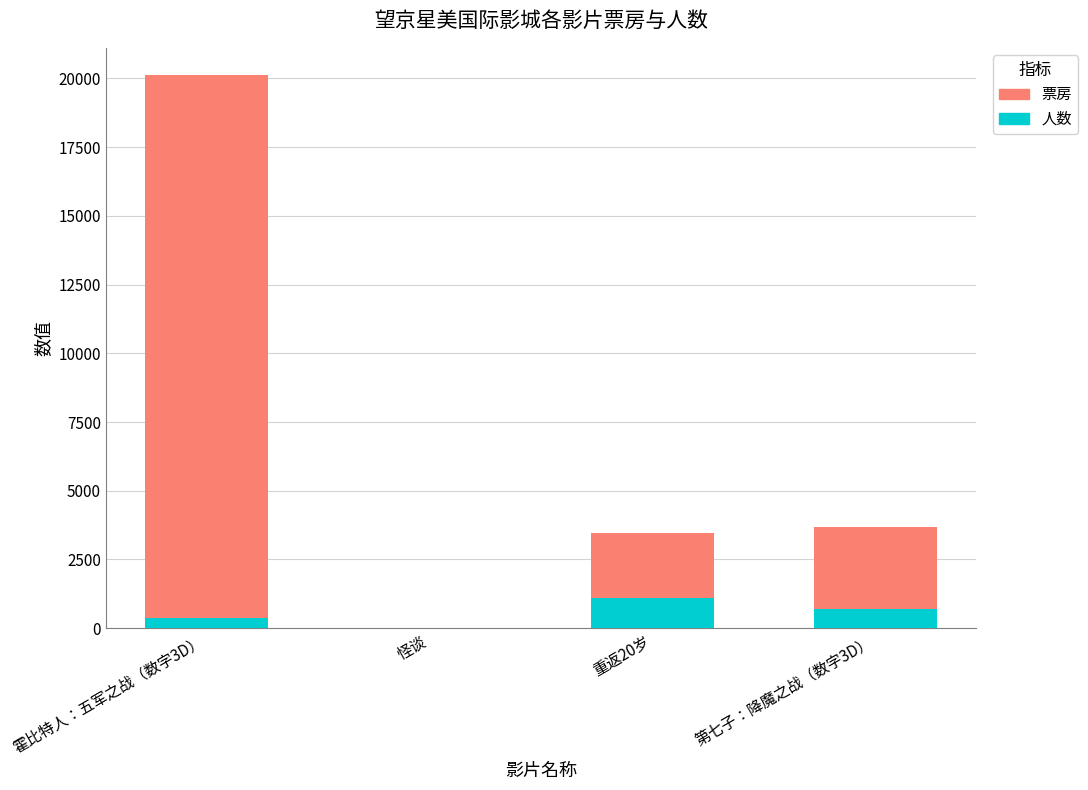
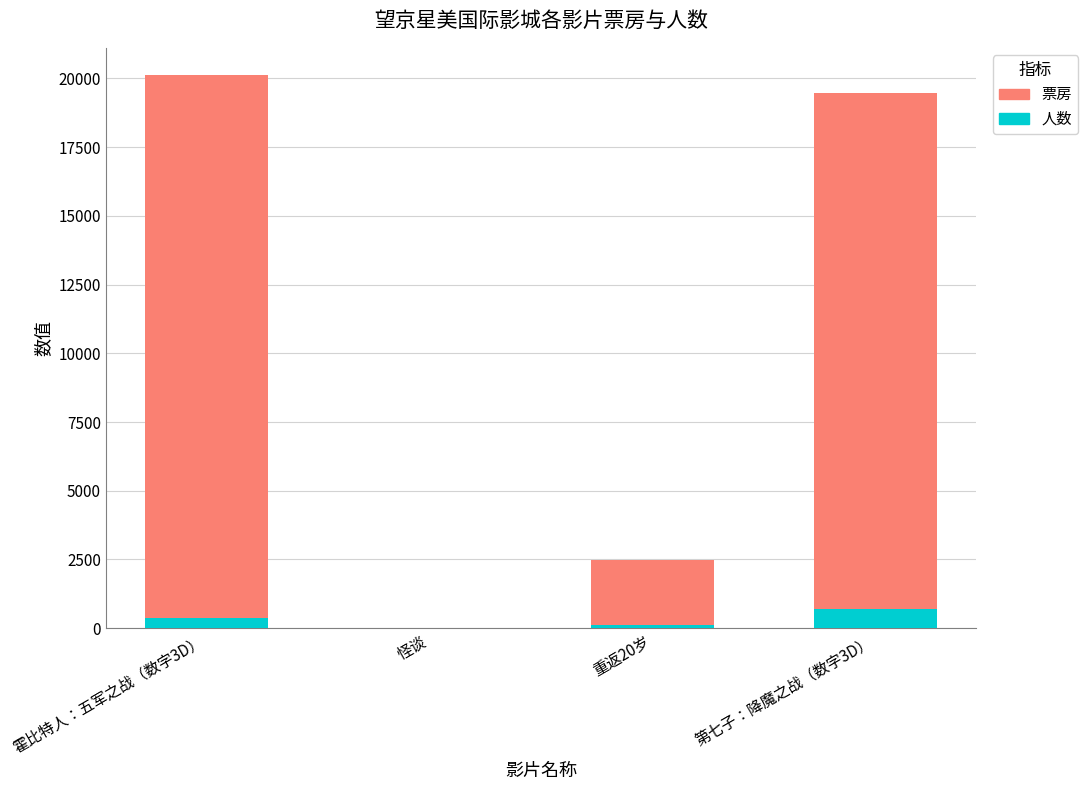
人数, 重返20岁: 1100 -> 100
票房, 第七子：降魔之战（数字3D）: 3000 -> 18700
